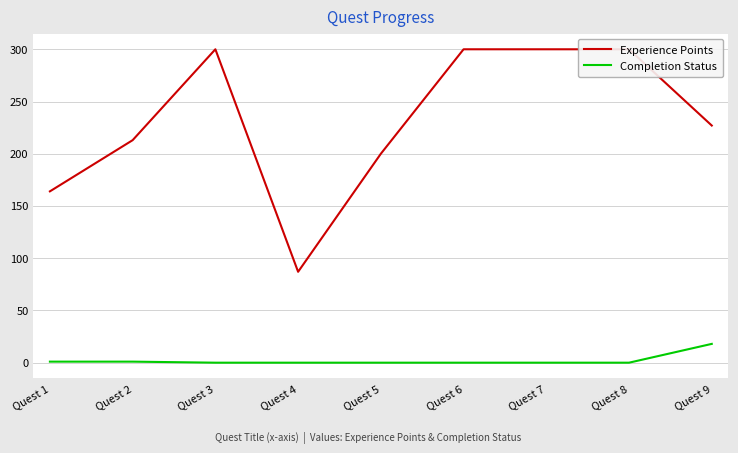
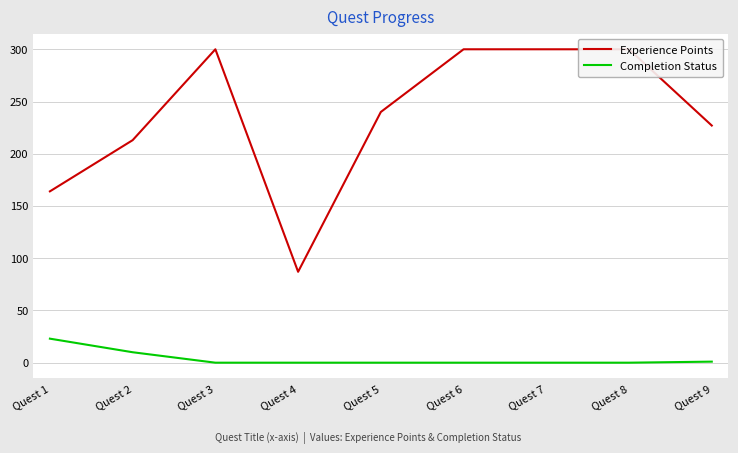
Completion Status, Quest 1: 1 -> 23
Completion Status, Quest 2: 1 -> 10
Experience Points, Quest 5: 200 -> 240
Completion Status, Quest 9: 18 -> 1
